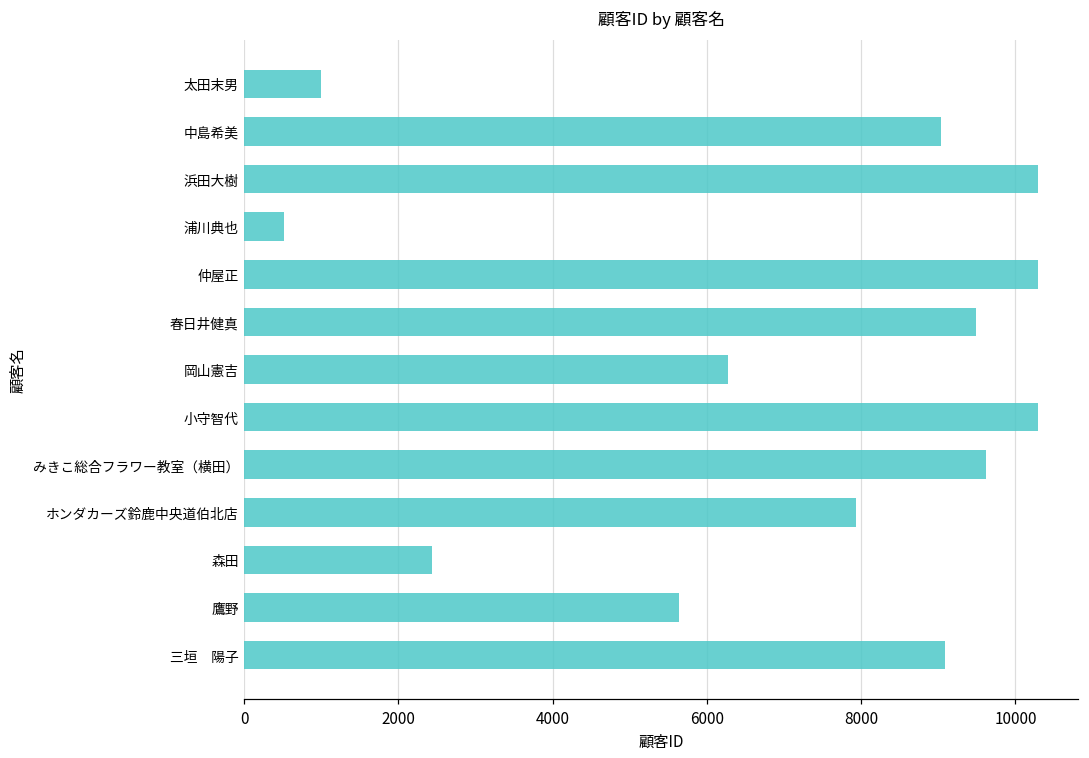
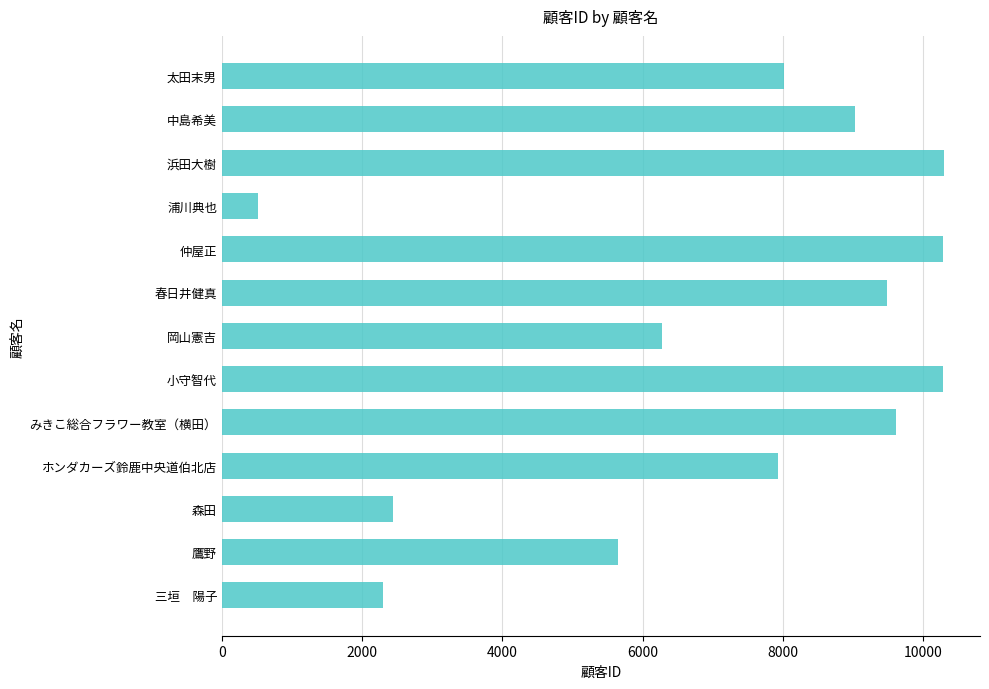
太田末男: 1000 -> 8000
三垣 陽子: 9100 -> 2300
